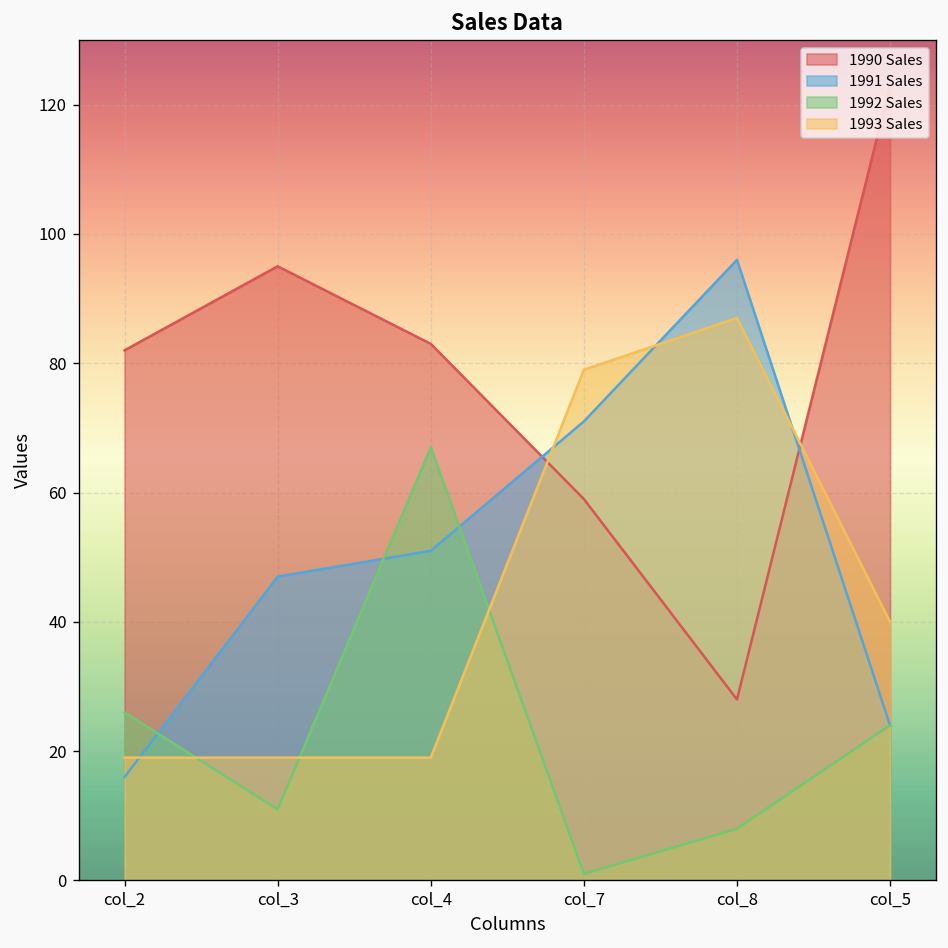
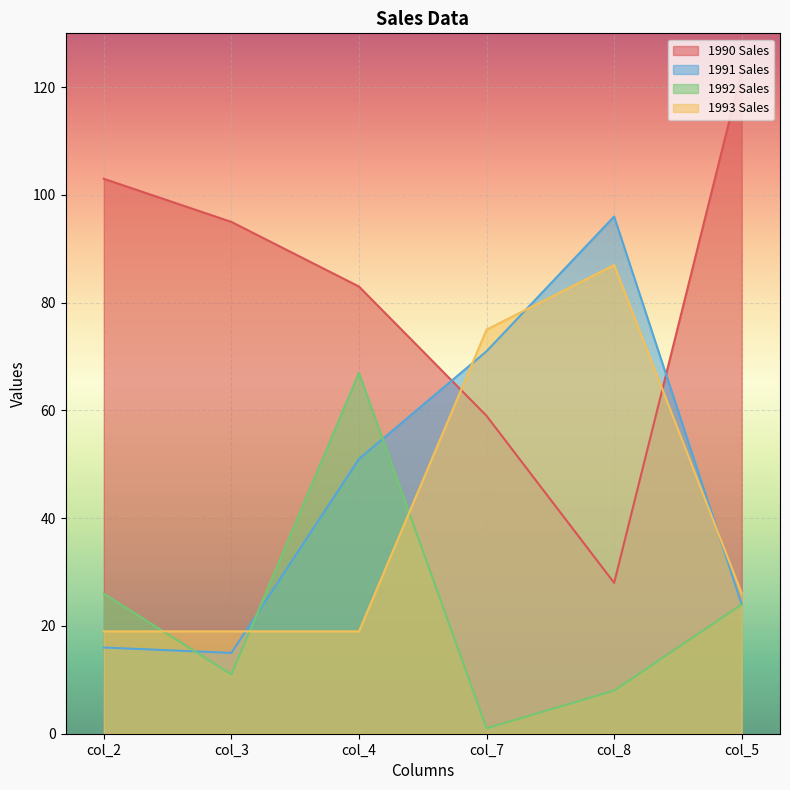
1990 Sales, col_2: 82 -> 103
1991 Sales, col_3: 47 -> 15
1993 Sales, col_7: 79 -> 75
1993 Sales, col_5: 40 -> 26
